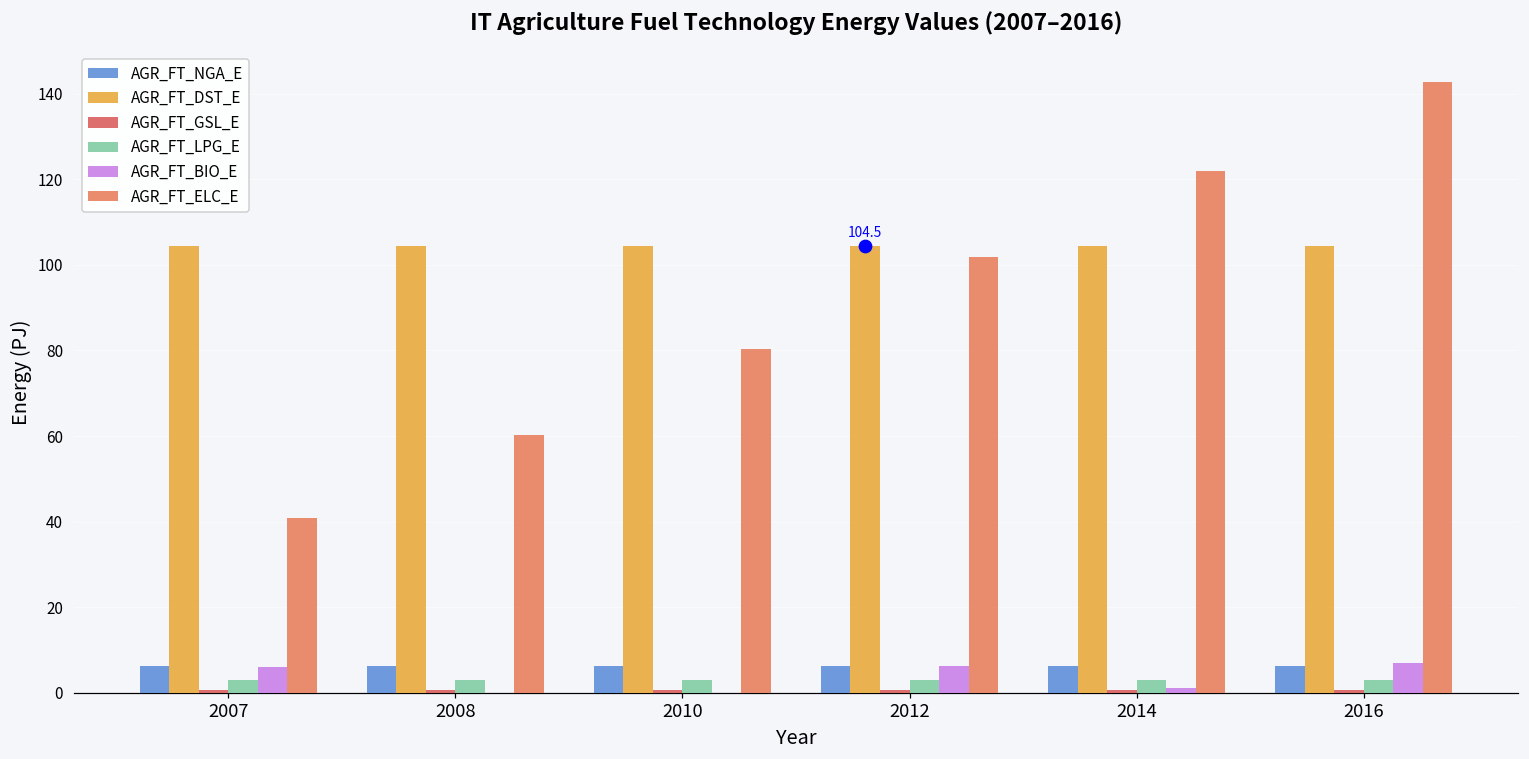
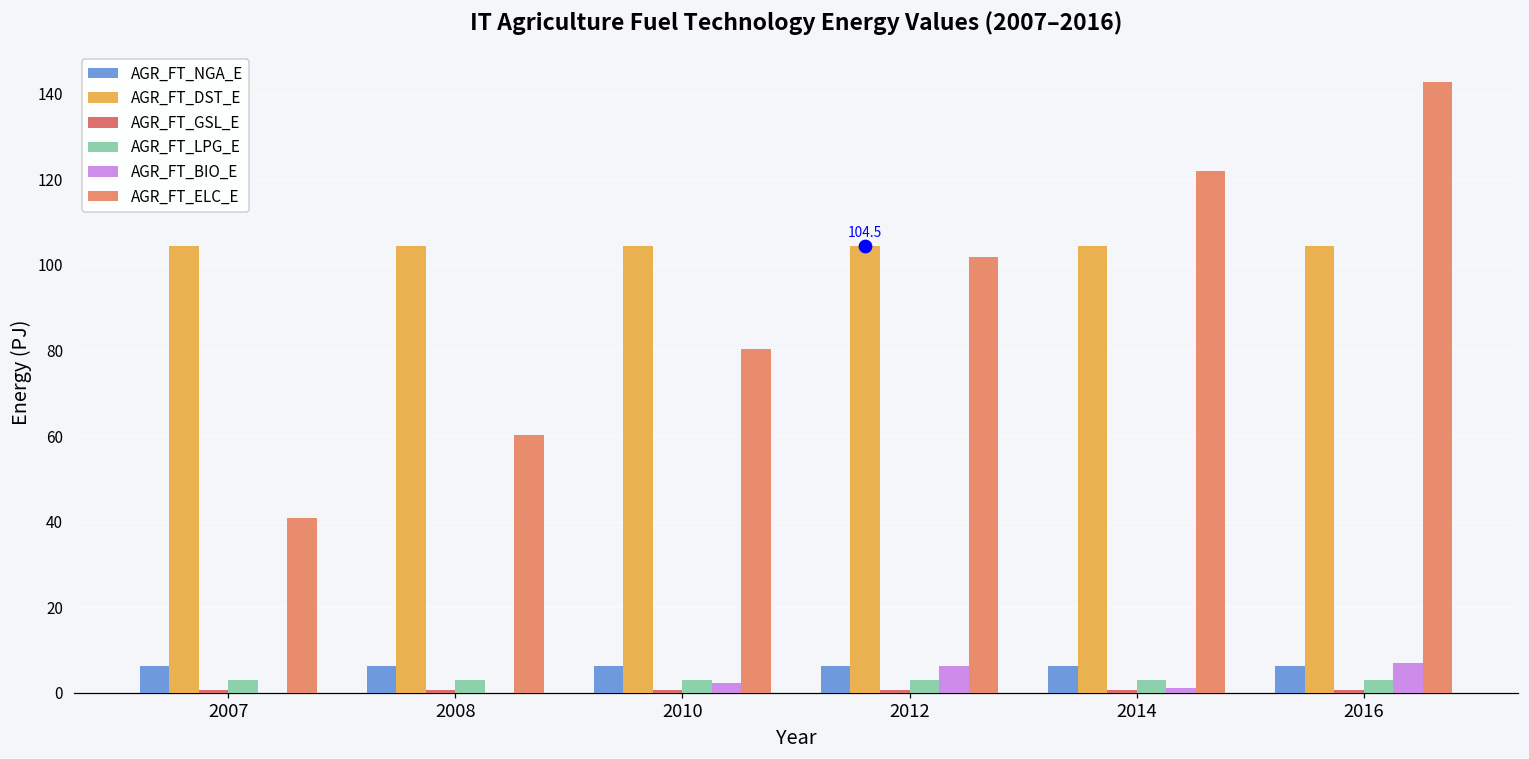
AGR_FT_BIO_E, 2007: 6 -> 0
AGR_FT_BIO_E, 2010: 0 -> 2
